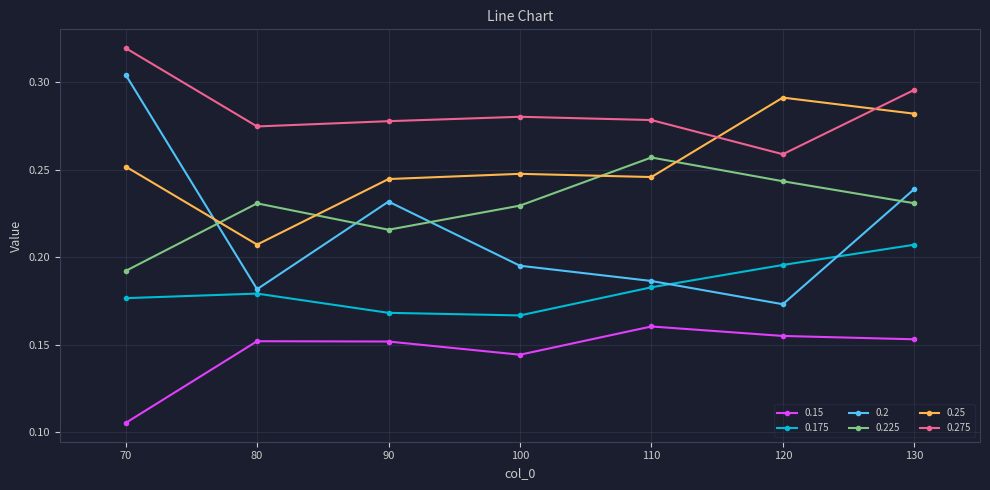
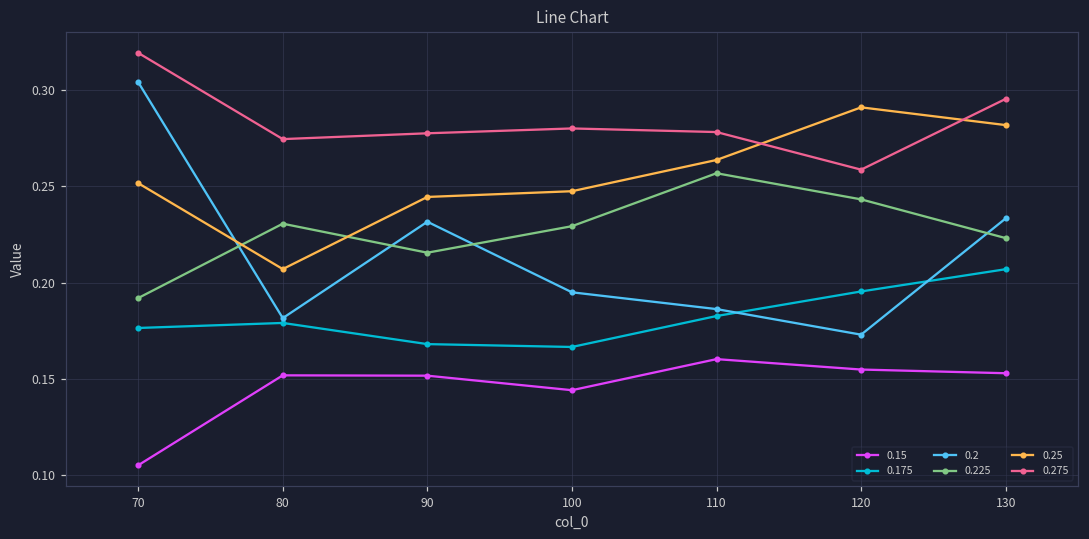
0.25, 110: 0.246 -> 0.264
0.2, 130: 0.239 -> 0.233
0.225, 130: 0.231 -> 0.223
